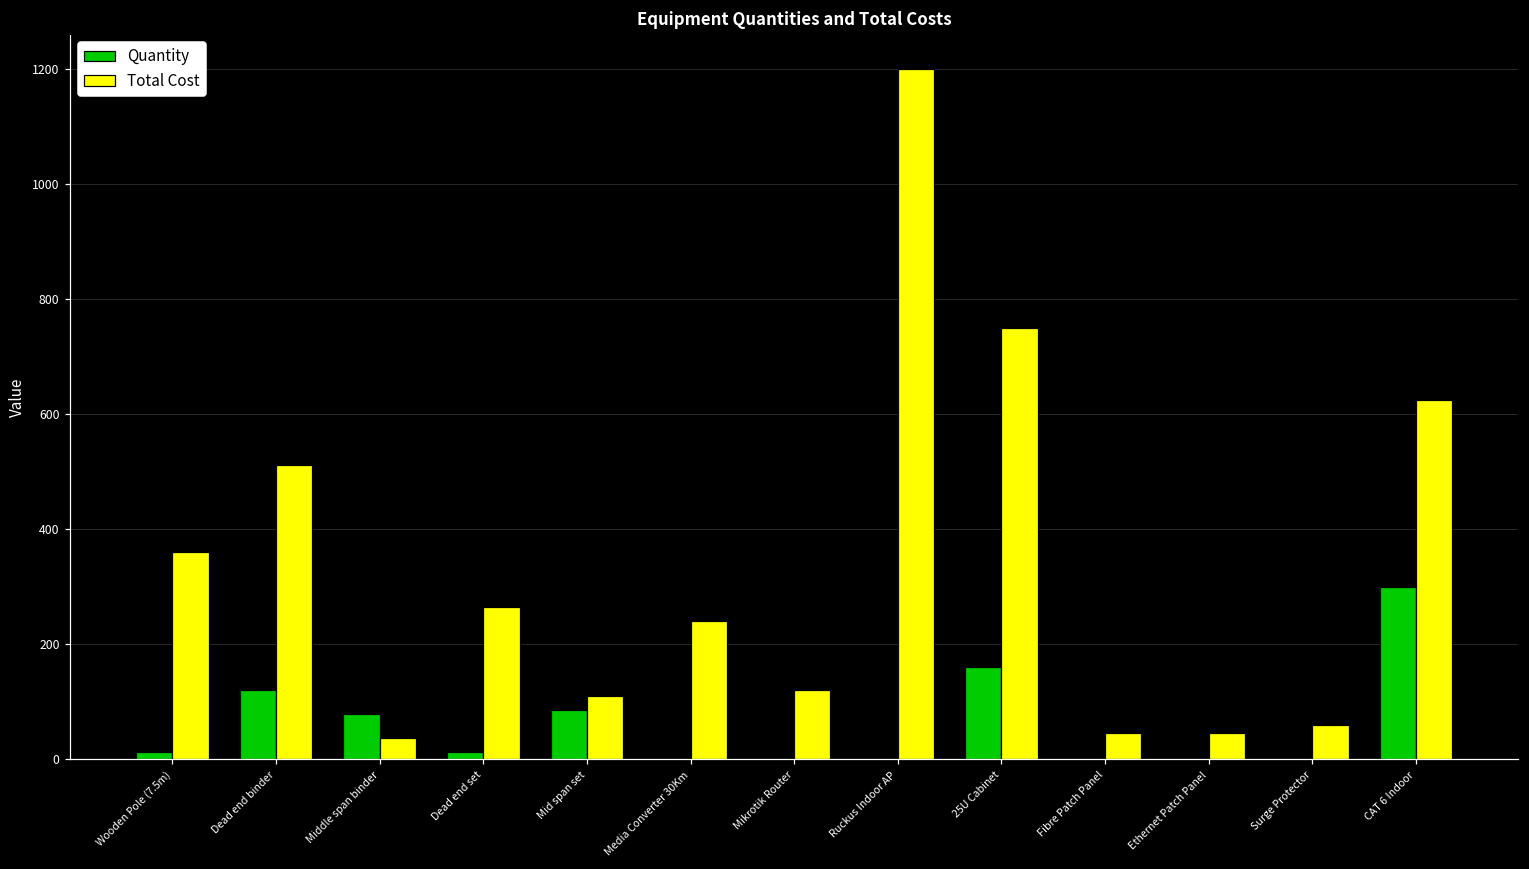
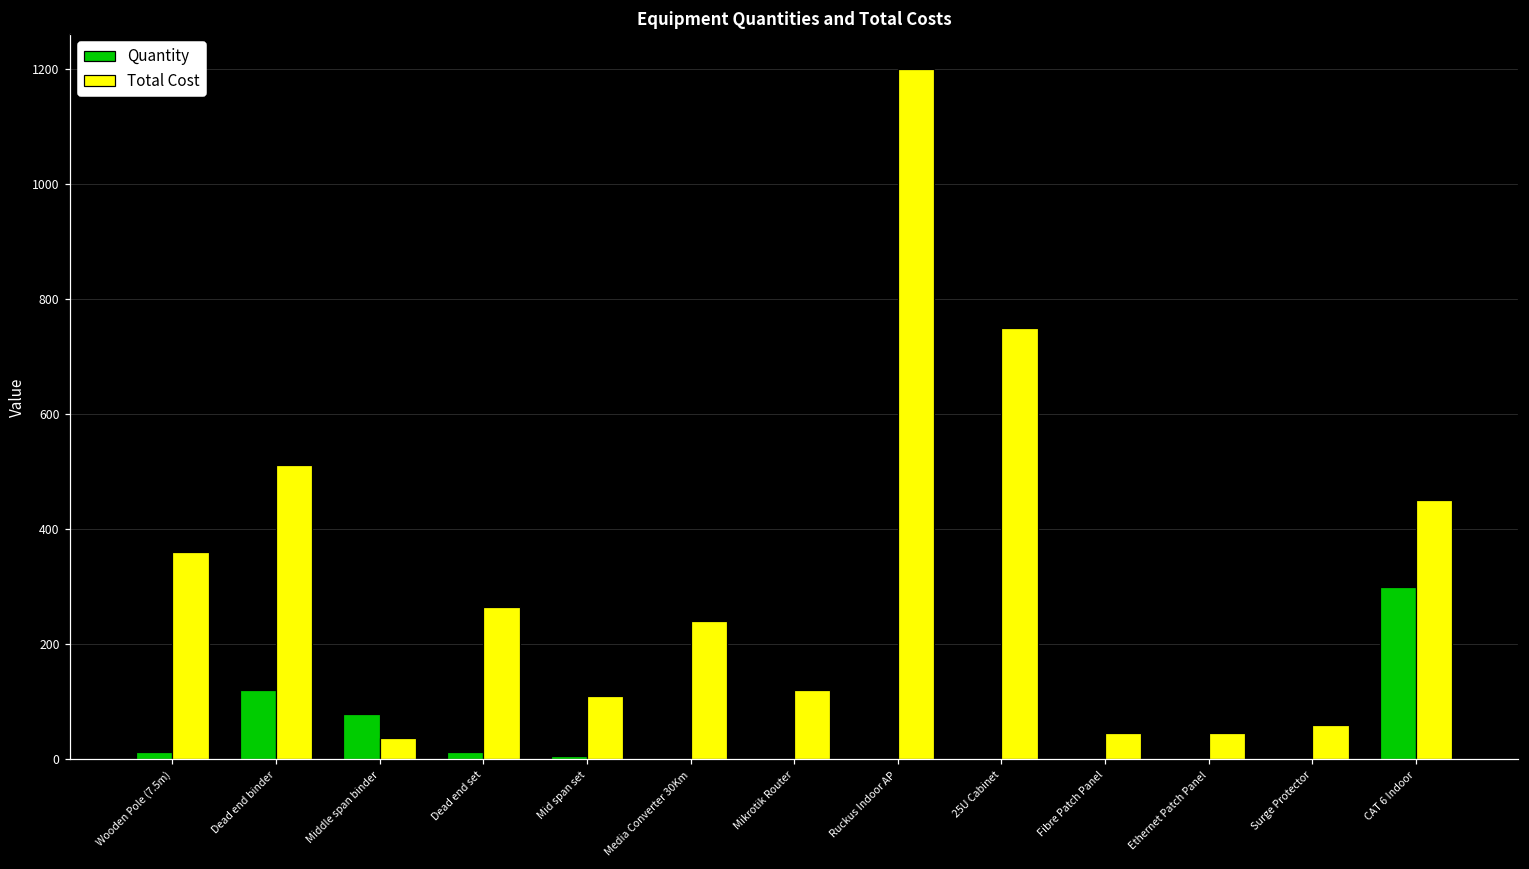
Quantity, Mid span set: 90 -> 10
Quantity, 25U Cabinet: 160 -> 0
Total Cost, CAT 6 Indoor: 620 -> 450
